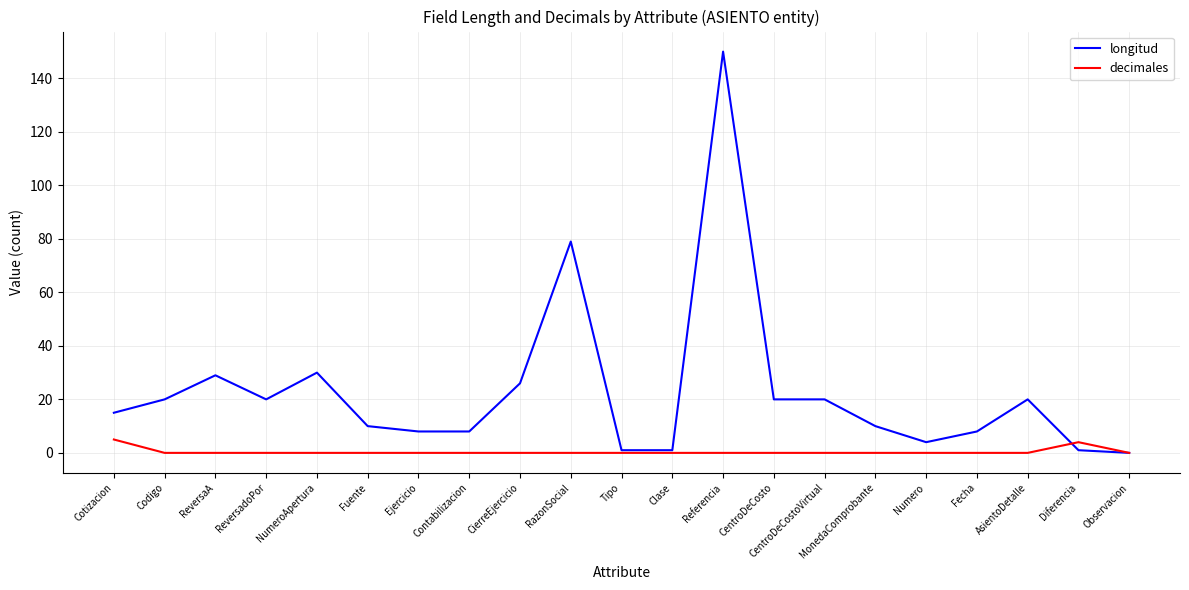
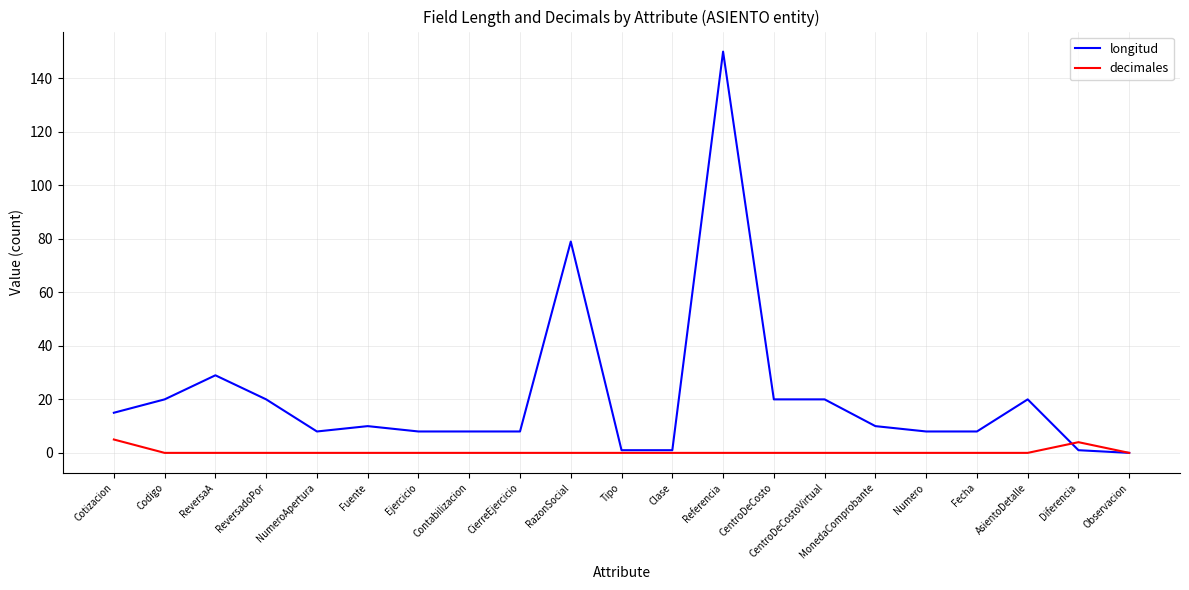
longitud, NumeroApertura: 30 -> 8
longitud, CierreEjercicio: 26 -> 8
longitud, Numero: 4 -> 8
